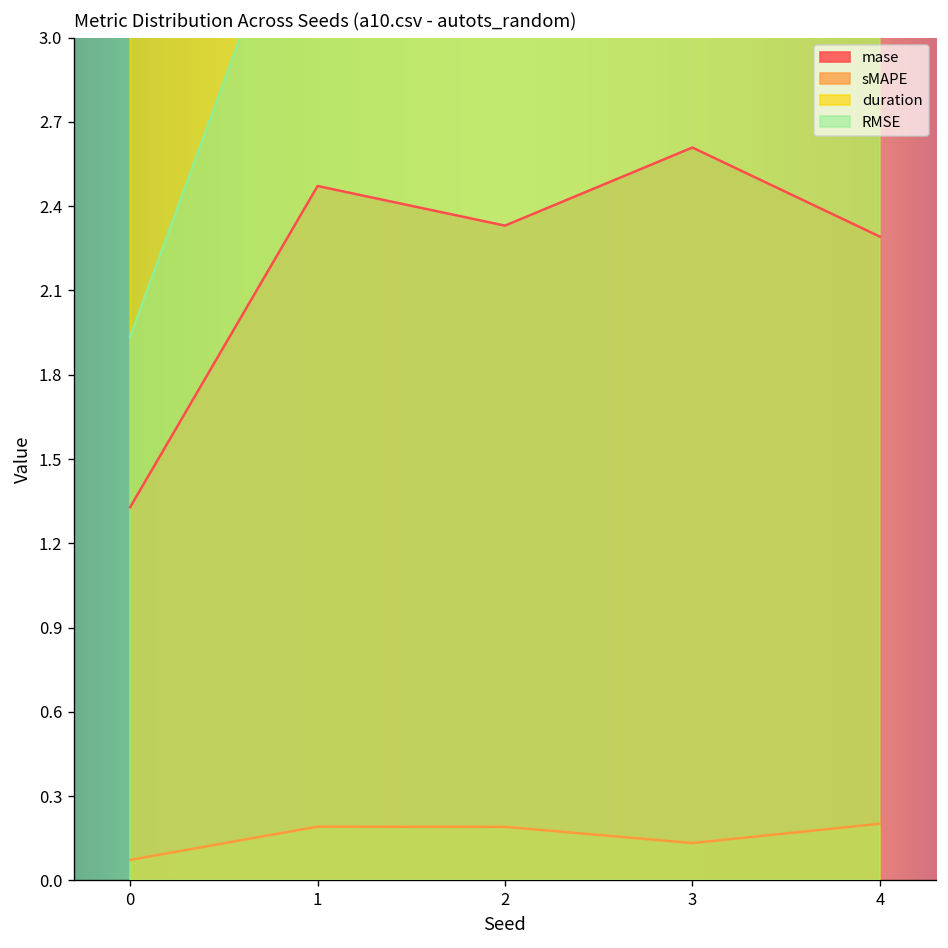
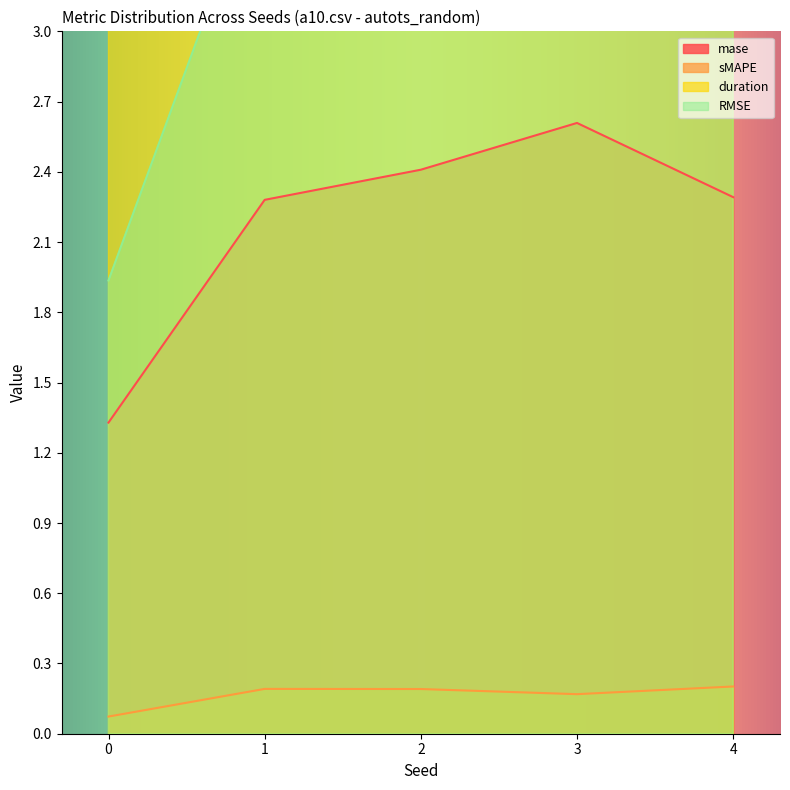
mase, 1: 2.50 -> 2.31
mase, 2: 2.36 -> 2.44
sMAPE, 3: 0.13 -> 0.17
